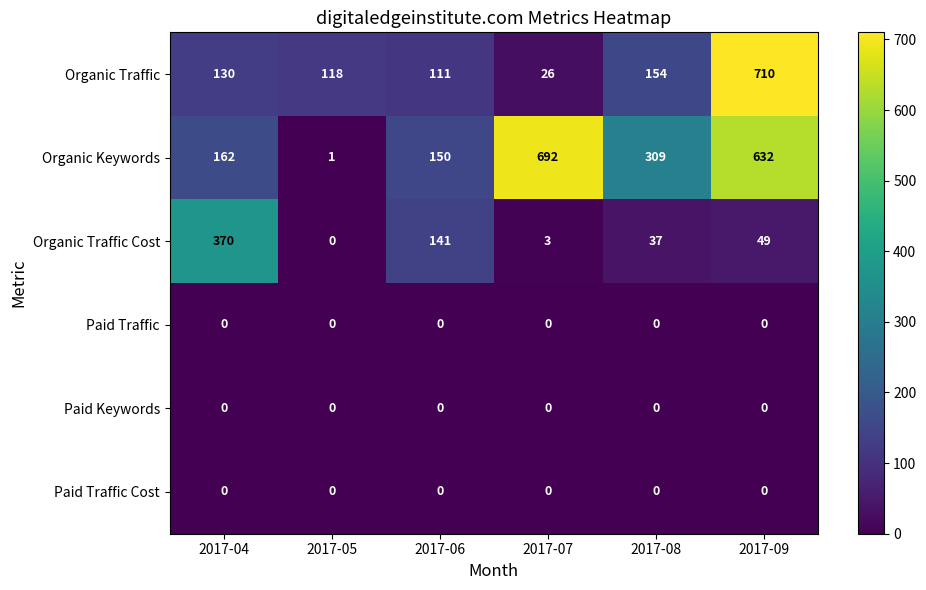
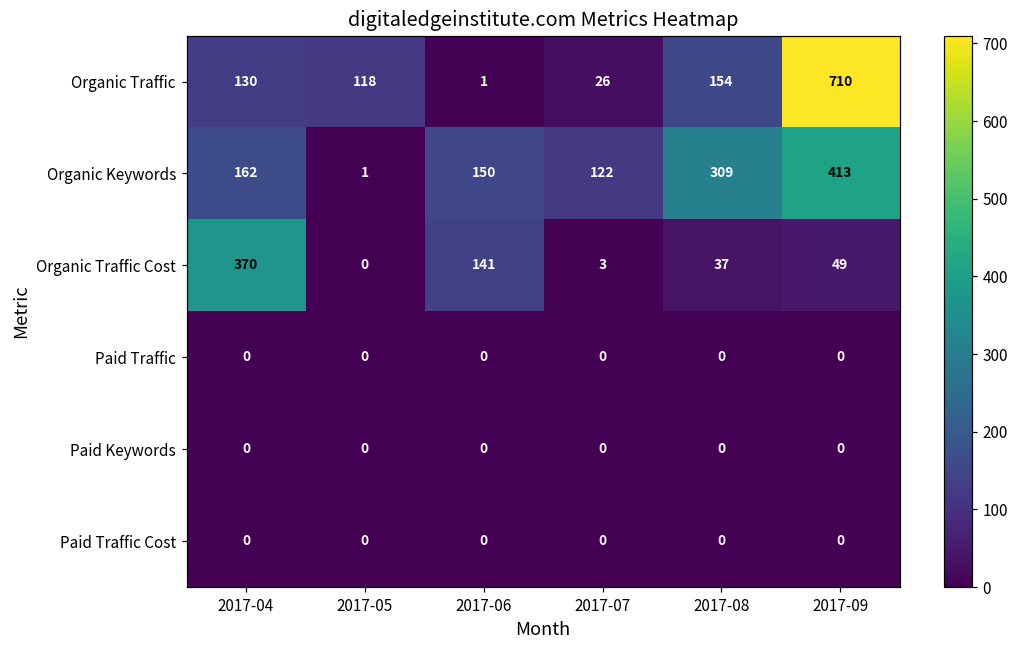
Organic Traffic, 2017-06: 111 -> 1
Organic Keywords, 2017-07: 692 -> 122
Organic Keywords, 2017-09: 632 -> 413
